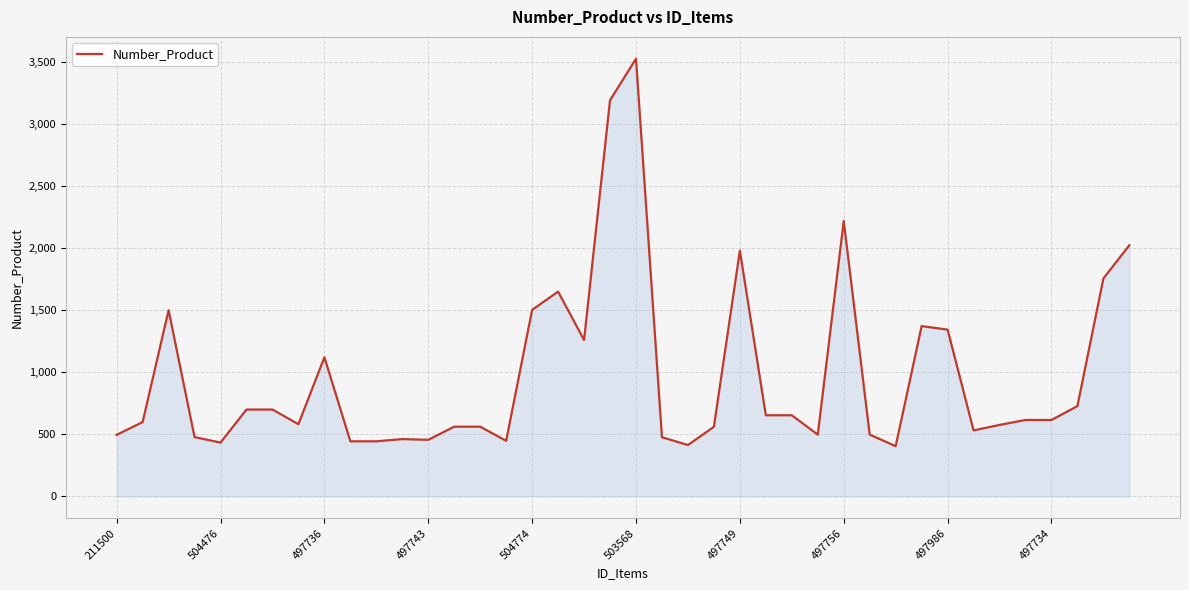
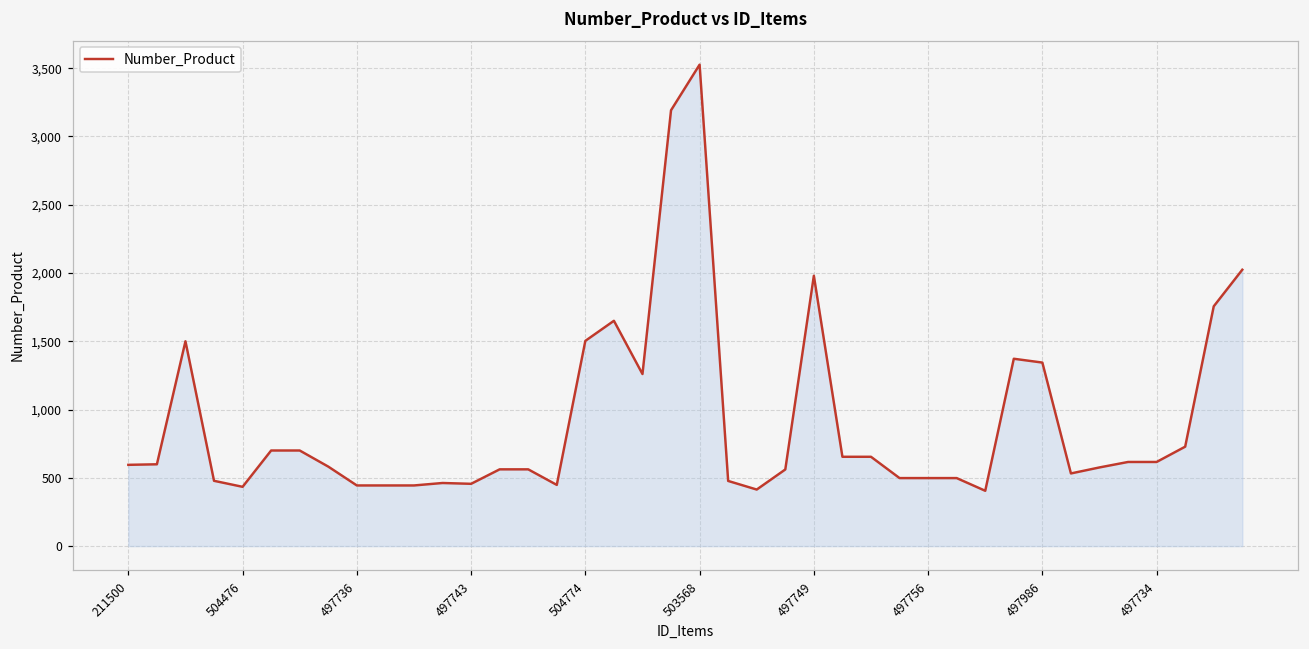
211500: 500 -> 600
497736: 1,120 -> 440
497756: 2,220 -> 500
